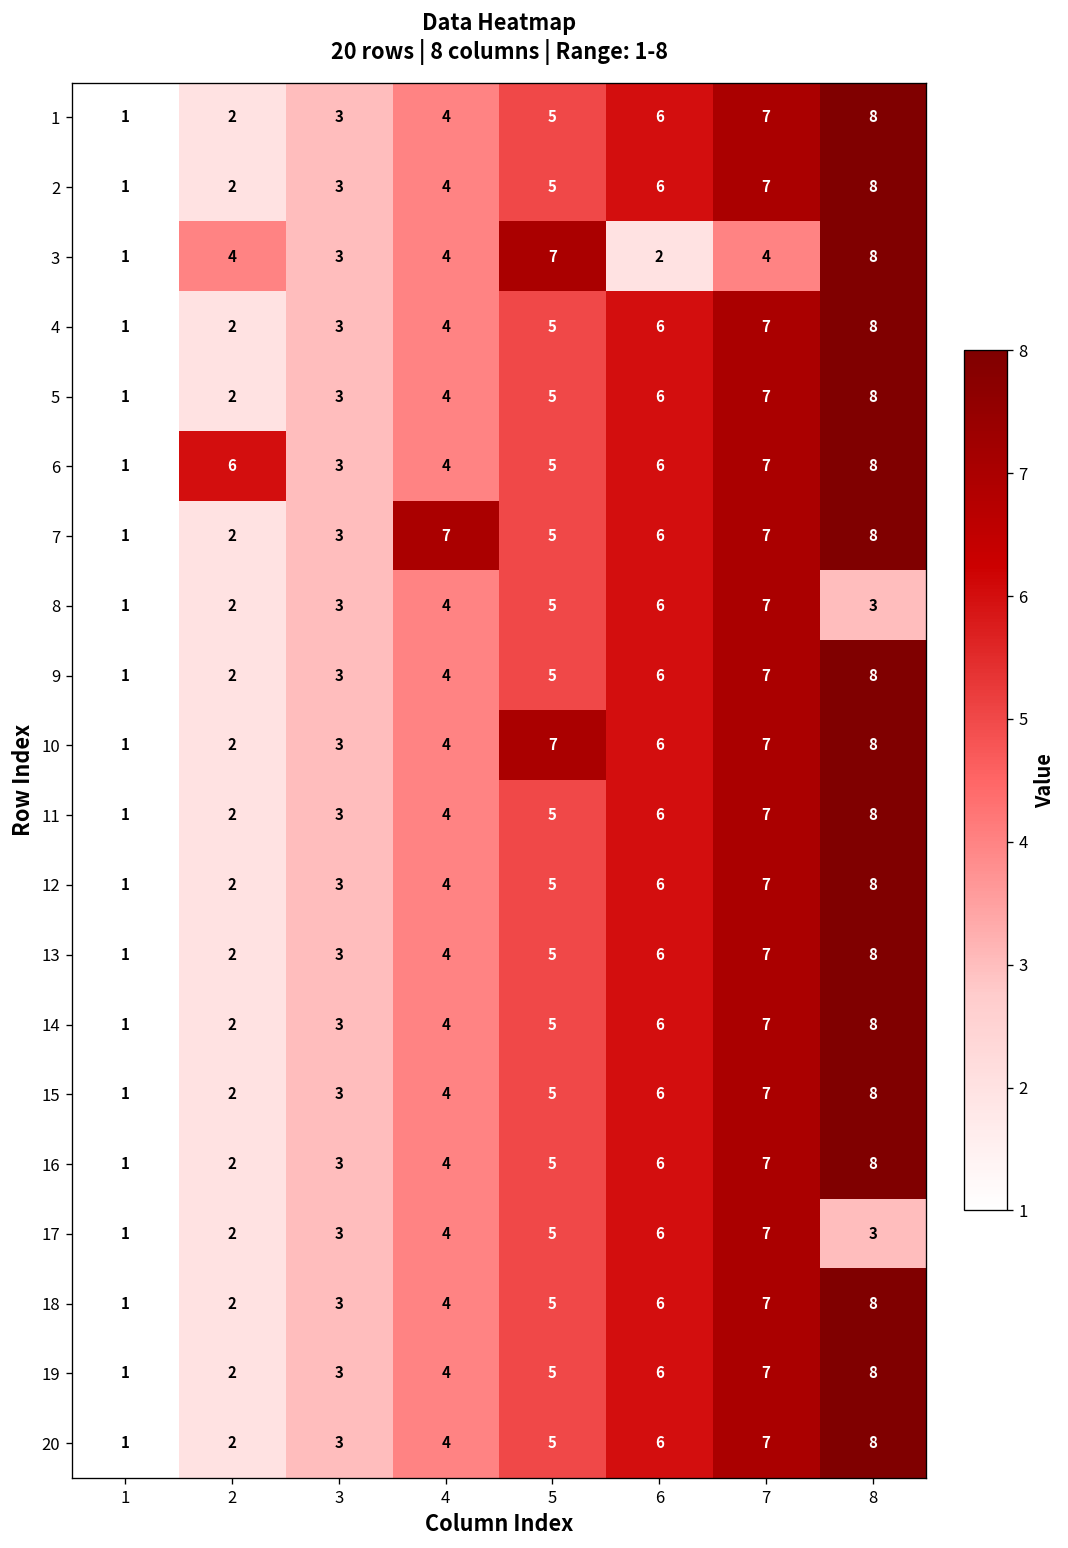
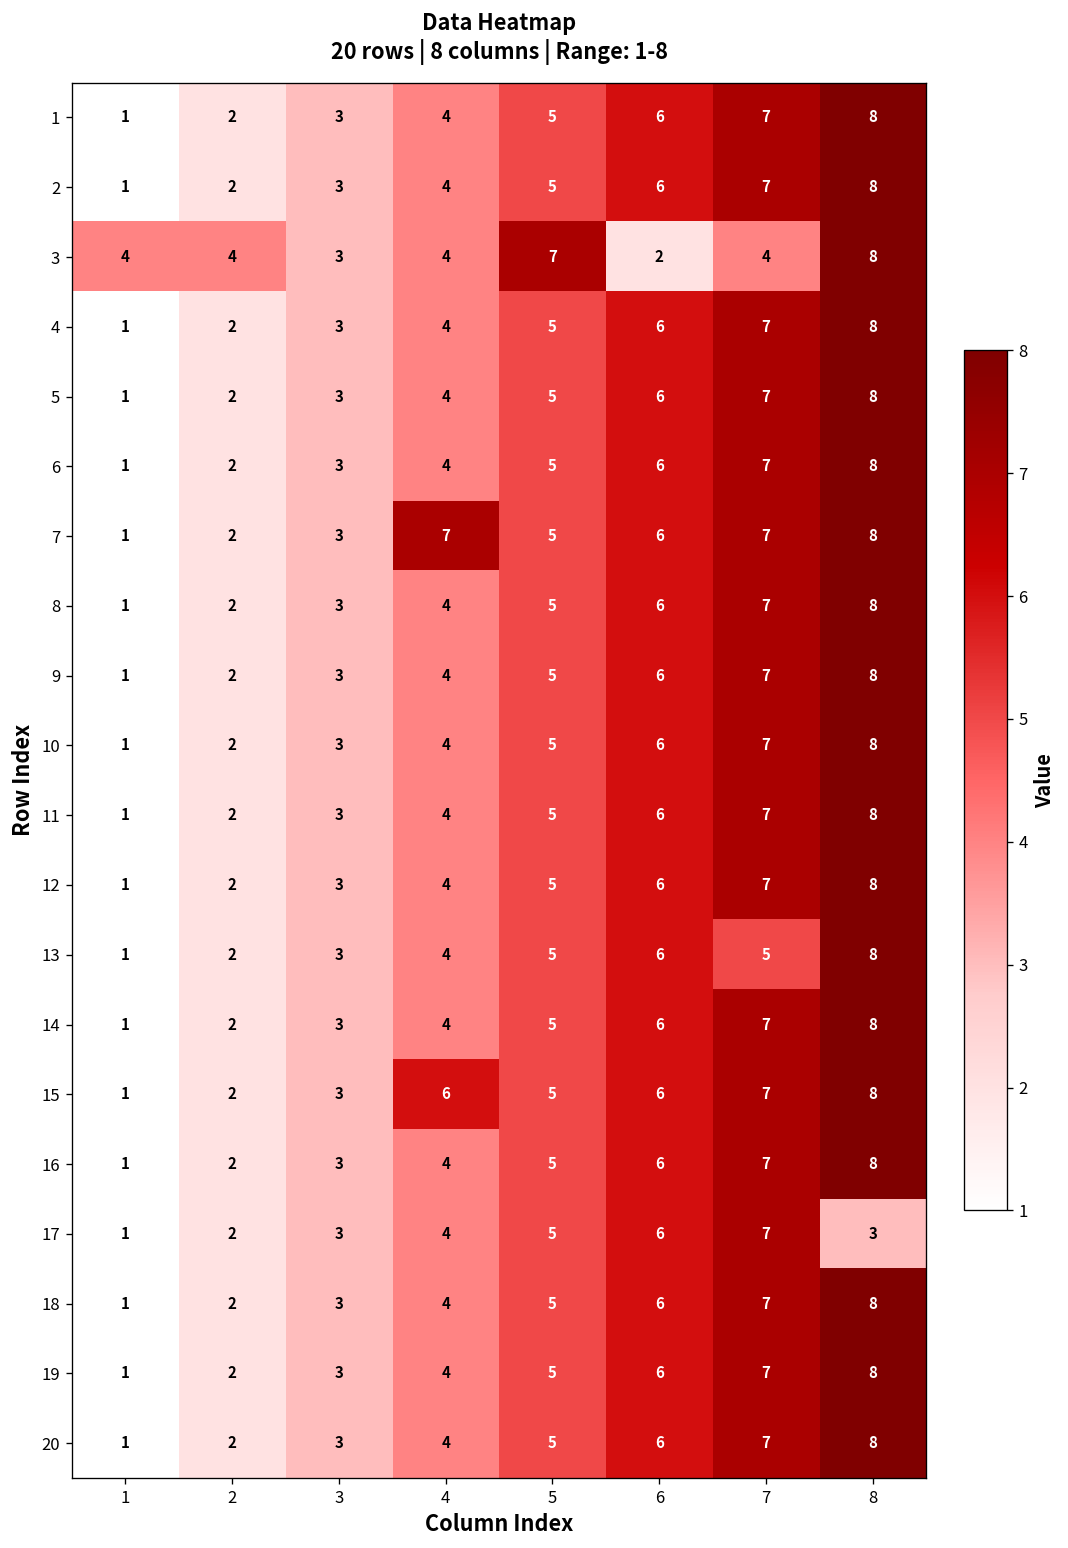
3, 1: 1 -> 4
6, 2: 6 -> 2
8, 8: 3 -> 8
10, 5: 7 -> 5
13, 7: 7 -> 5
15, 4: 4 -> 6
